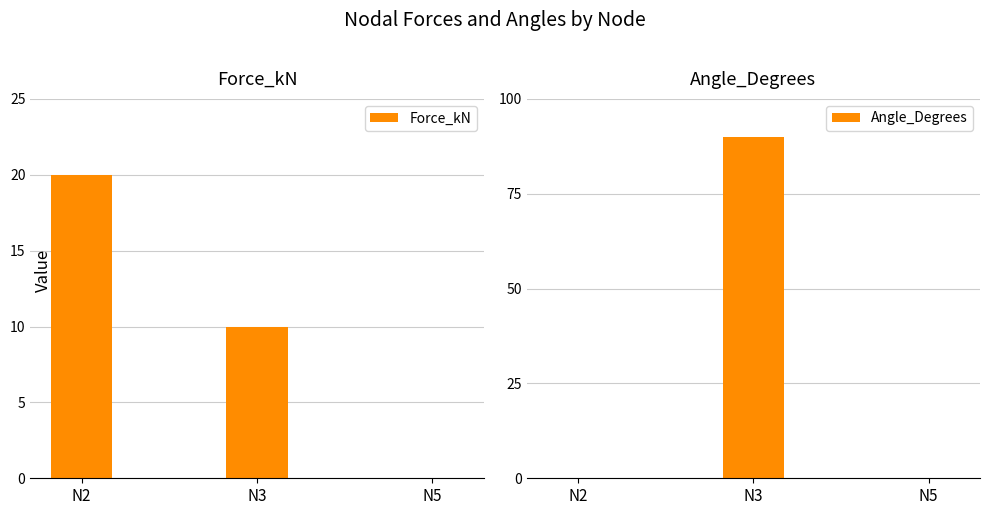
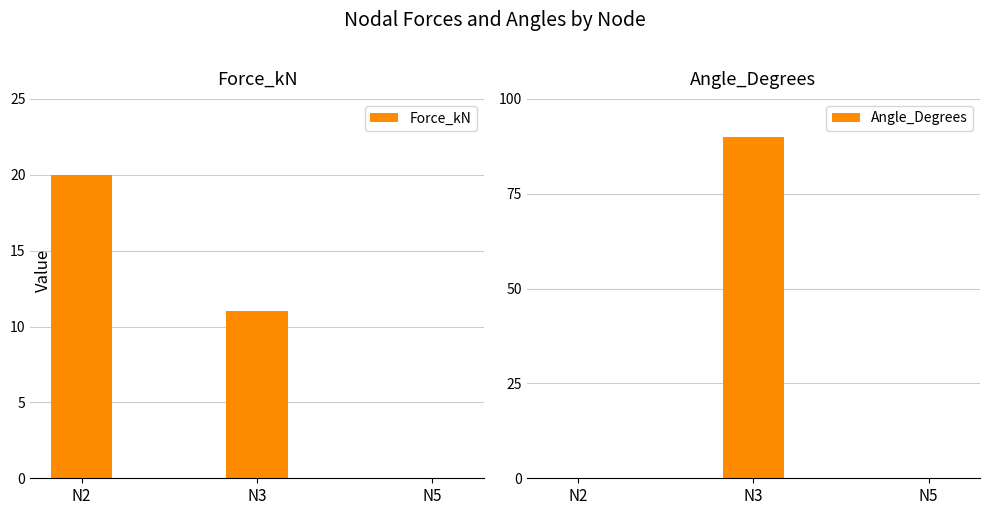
Force_kN, N3: 10 -> 11
